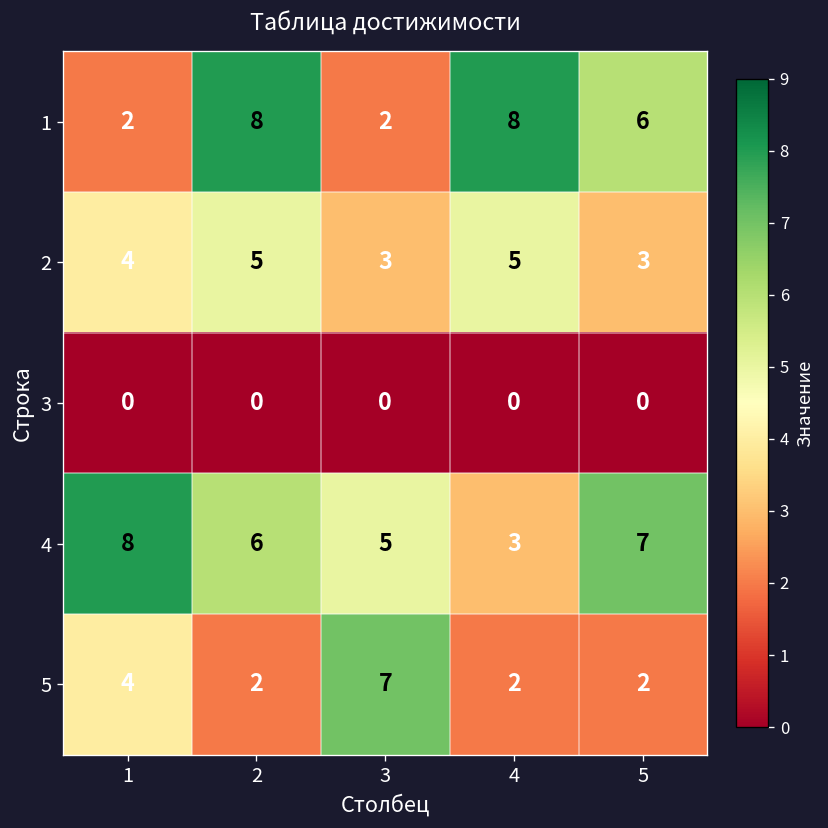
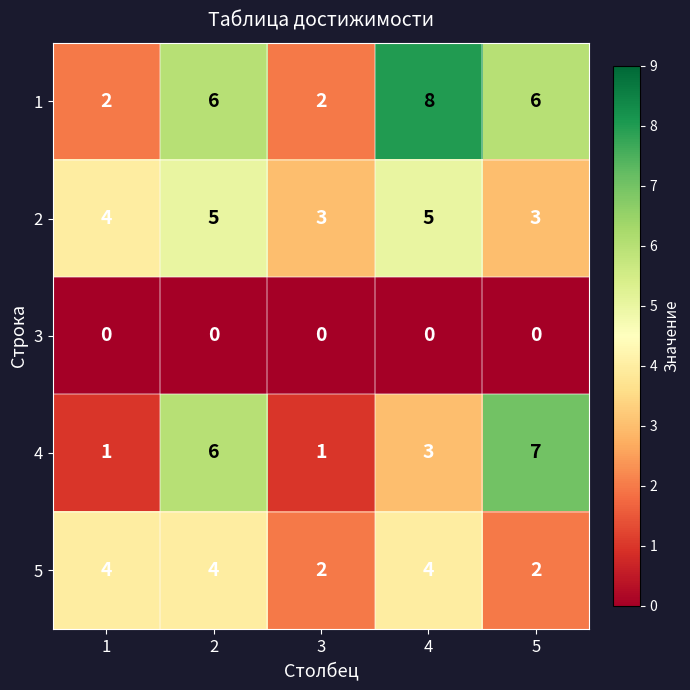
1, 2: 8 -> 6
4, 1: 8 -> 1
4, 3: 5 -> 1
5, 2: 2 -> 4
5, 3: 7 -> 2
5, 4: 2 -> 4
